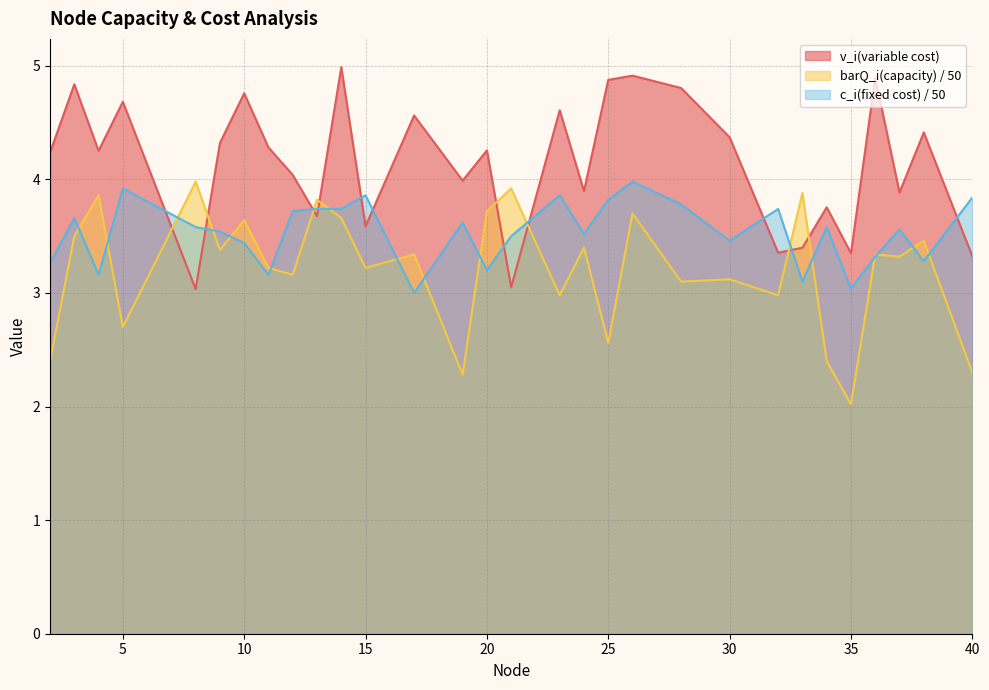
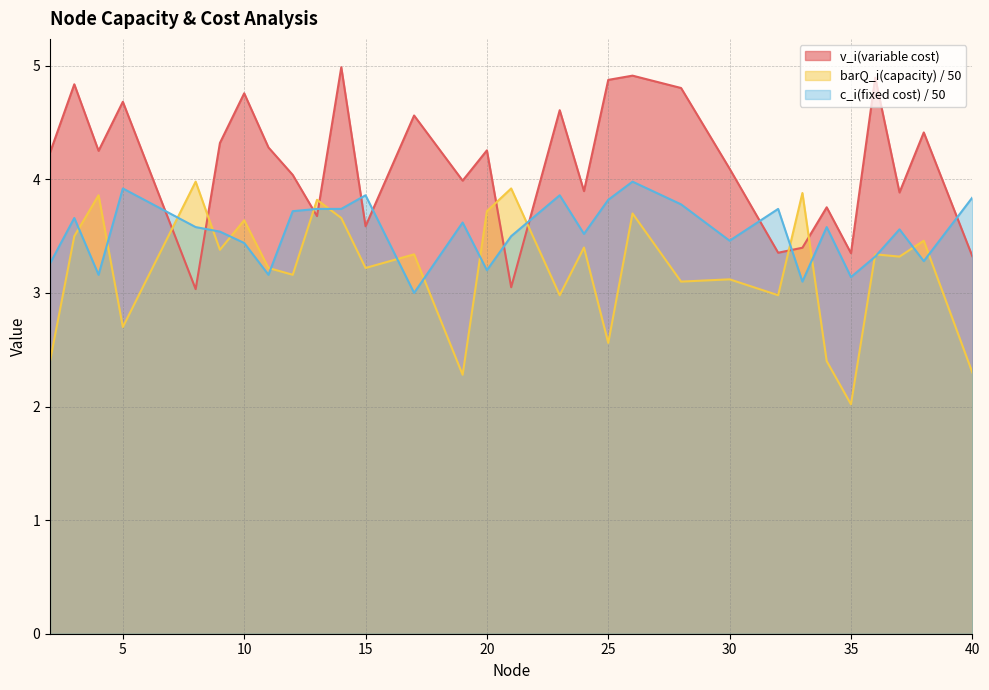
v_i(variable cost), 30: 4.37 -> 4.09
c_i(fixed cost) / 50, 35: 3.04 -> 3.14
